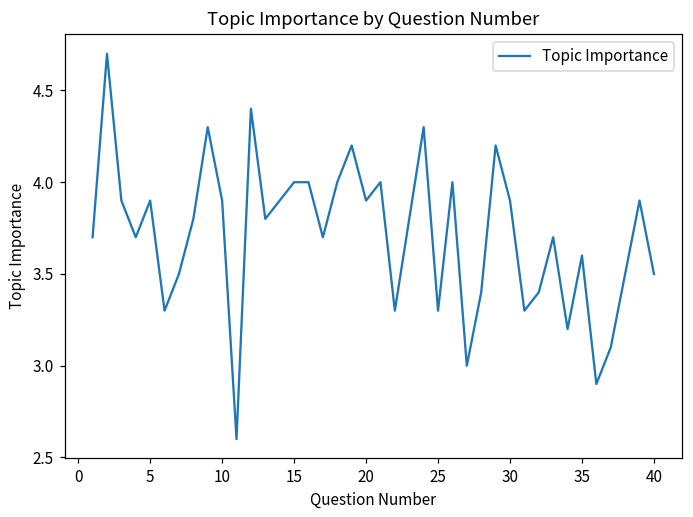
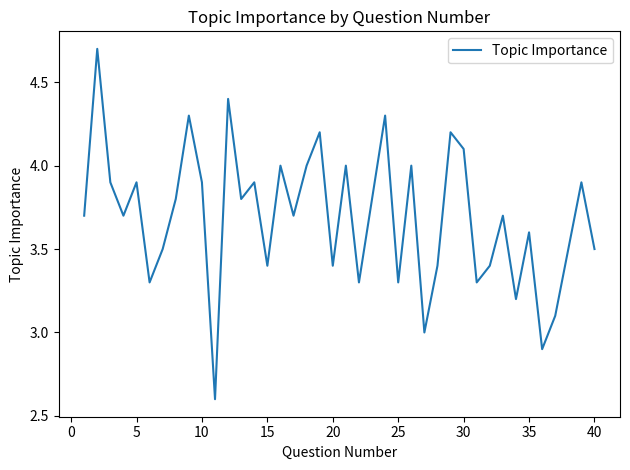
15: 4.0 -> 3.4
20: 3.9 -> 3.4
30: 3.9 -> 4.1
